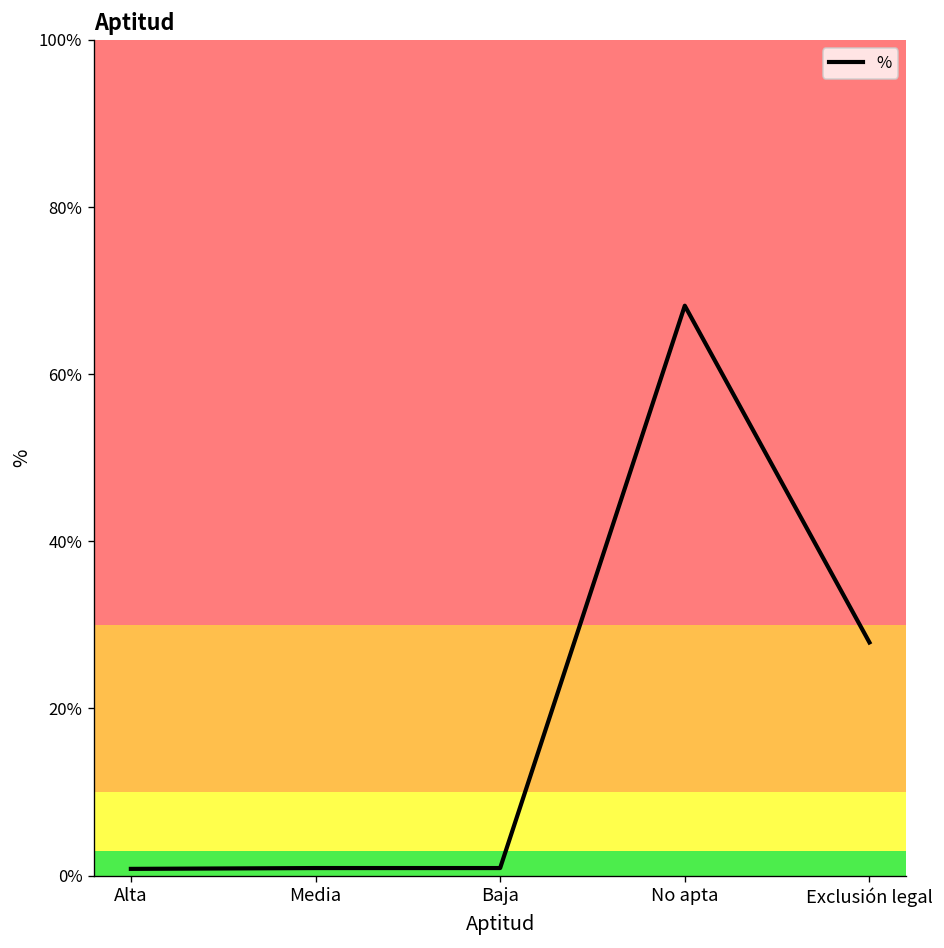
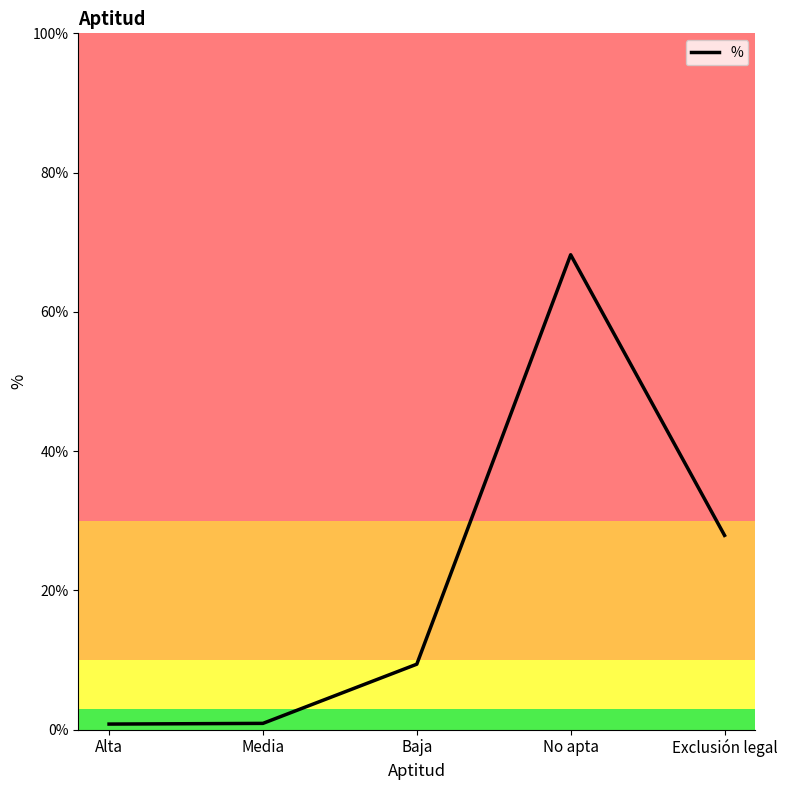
Baja: 1% -> 9%
